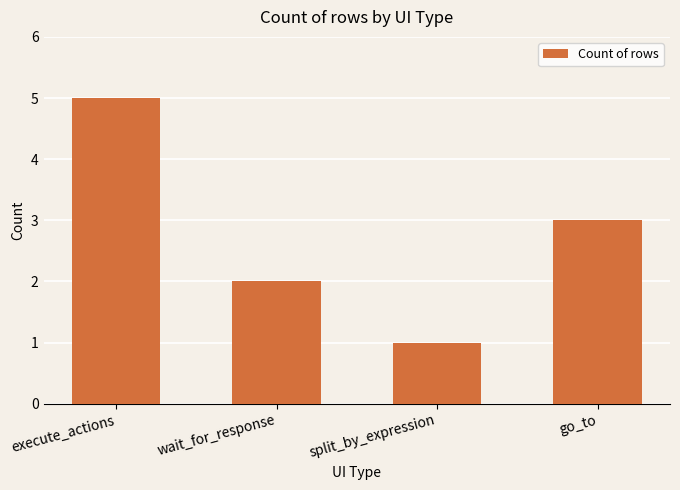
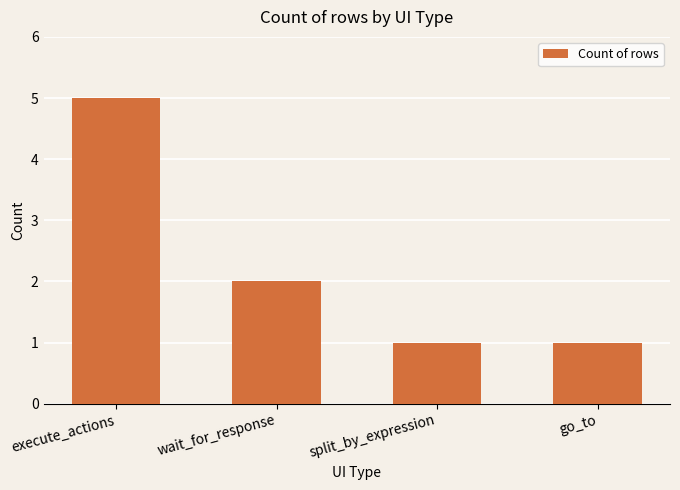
go_to: 3 -> 1
